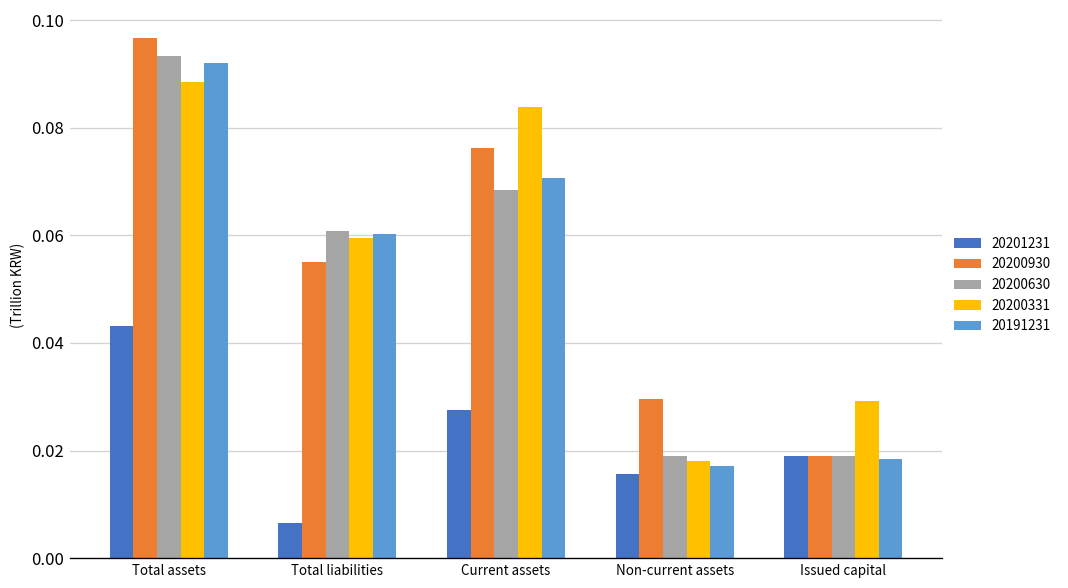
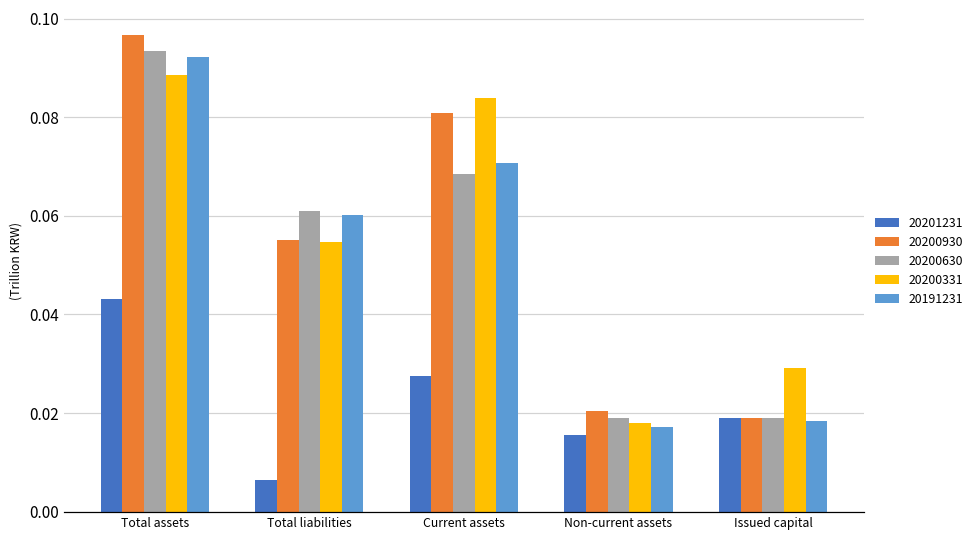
20200331, Total liabilities: 0.060 -> 0.055
20200930, Current assets: 0.076 -> 0.081
20200930, Non-current assets: 0.030 -> 0.020
